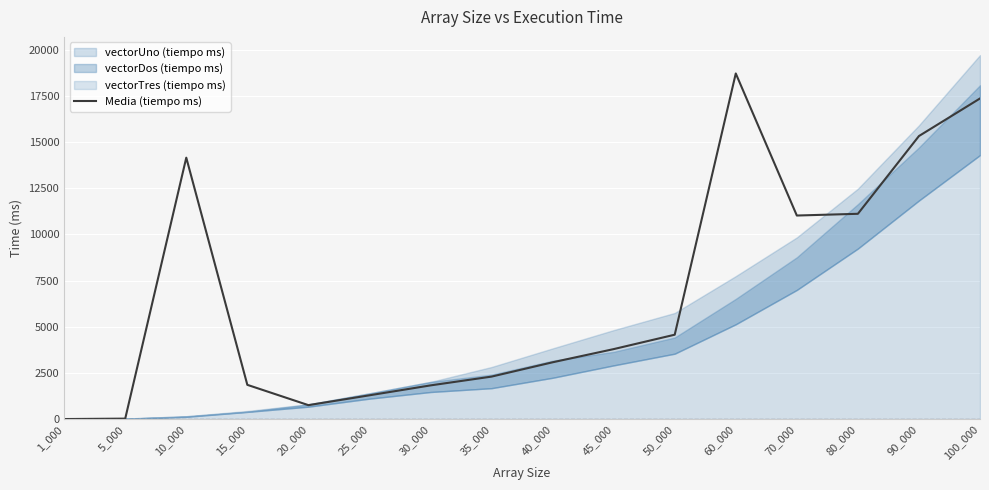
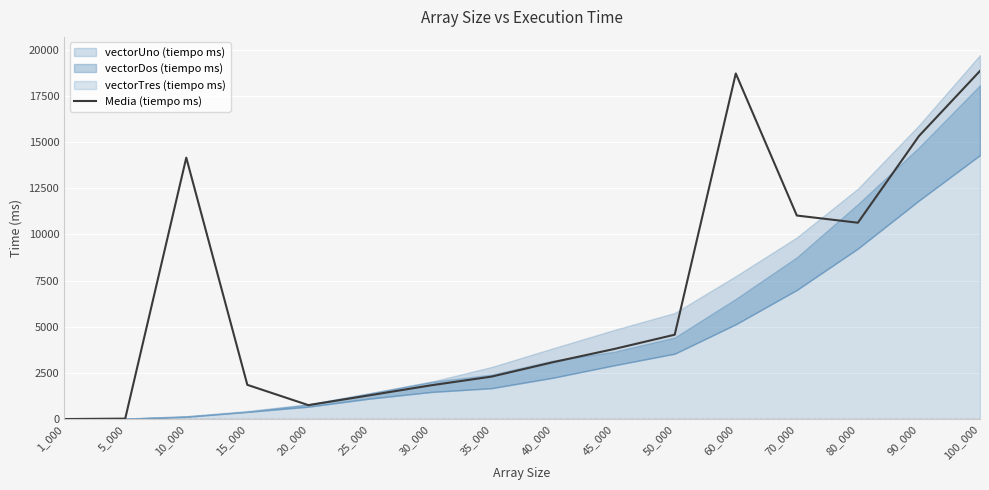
Media (tiempo ms), 80_000: 11100 -> 10600
Media (tiempo ms), 100_000: 17400 -> 18900
